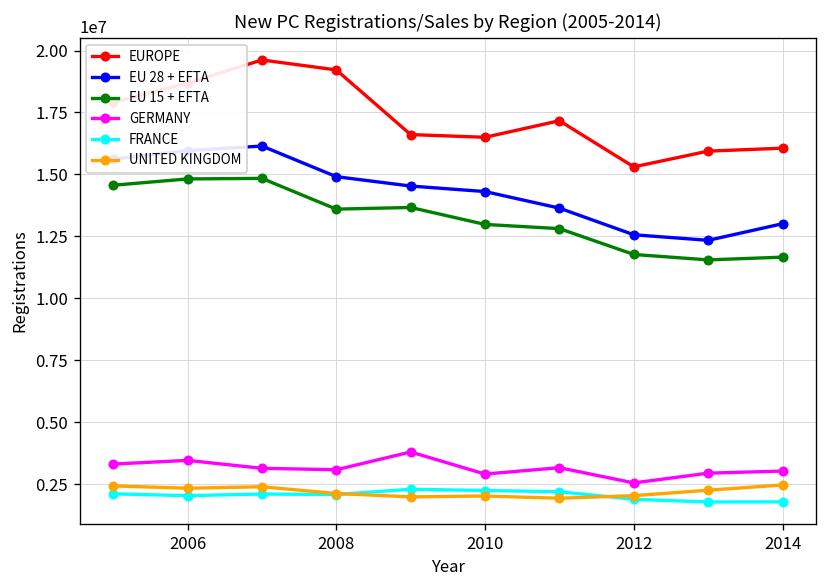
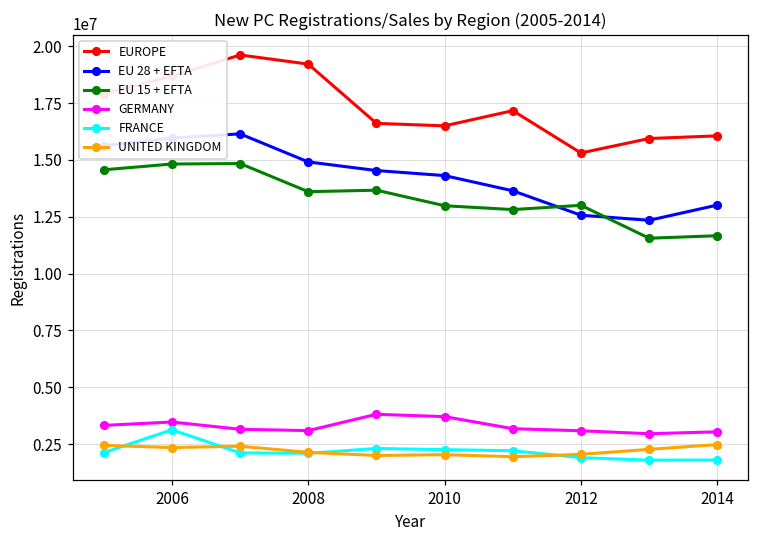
FRANCE, 2006: 2000000 -> 3100000
GERMANY, 2010: 2900000 -> 3700000
EU 15 + EFTA, 2012: 11800000 -> 13000000
GERMANY, 2012: 2600000 -> 3100000
